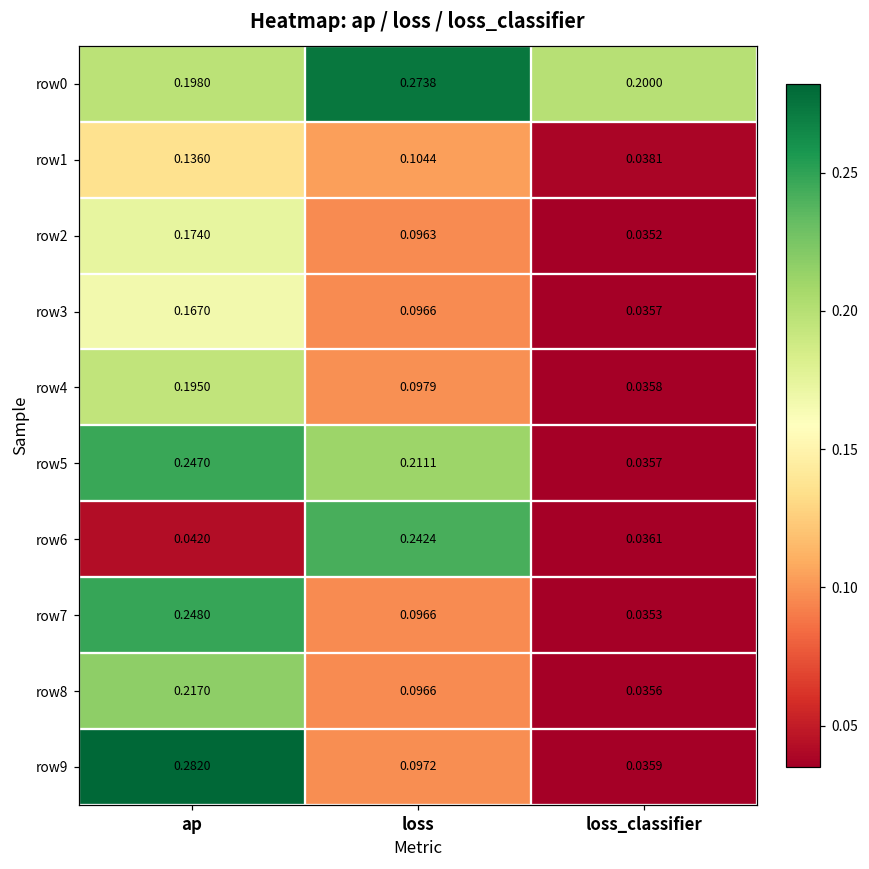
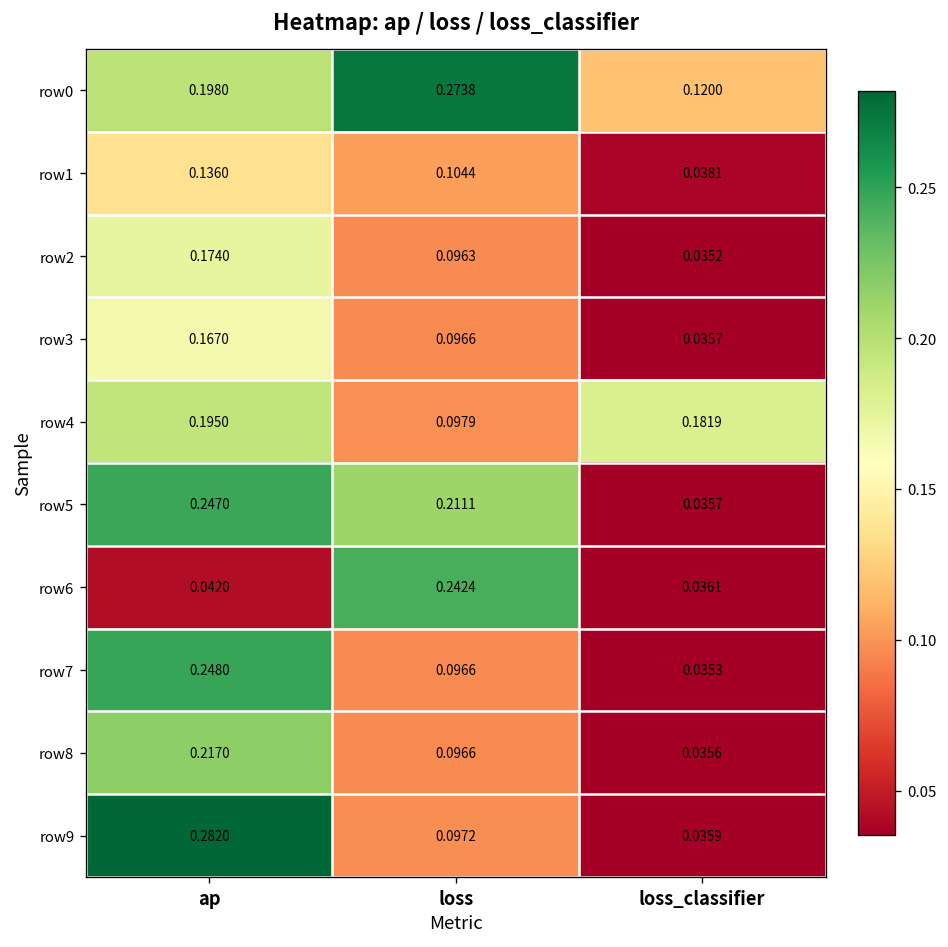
row0, loss_classifier: 0.2000 -> 0.1200
row4, loss_classifier: 0.0358 -> 0.1819
